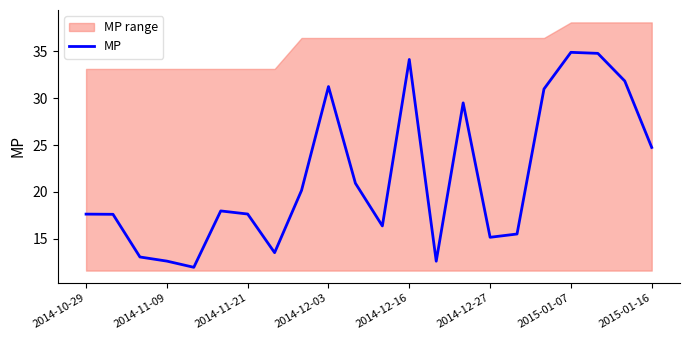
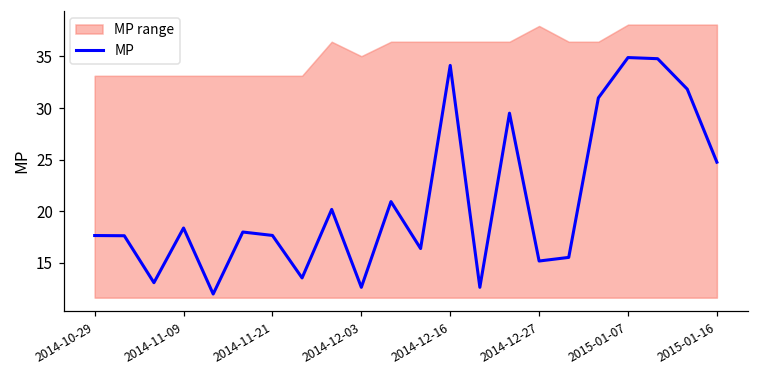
MP, 2014-11-09: 13 -> 18
MP, 2014-12-03: 31 -> 13
MP range, 2014-12-03: 36 -> 35
MP range, 2014-12-27: 36 -> 38
